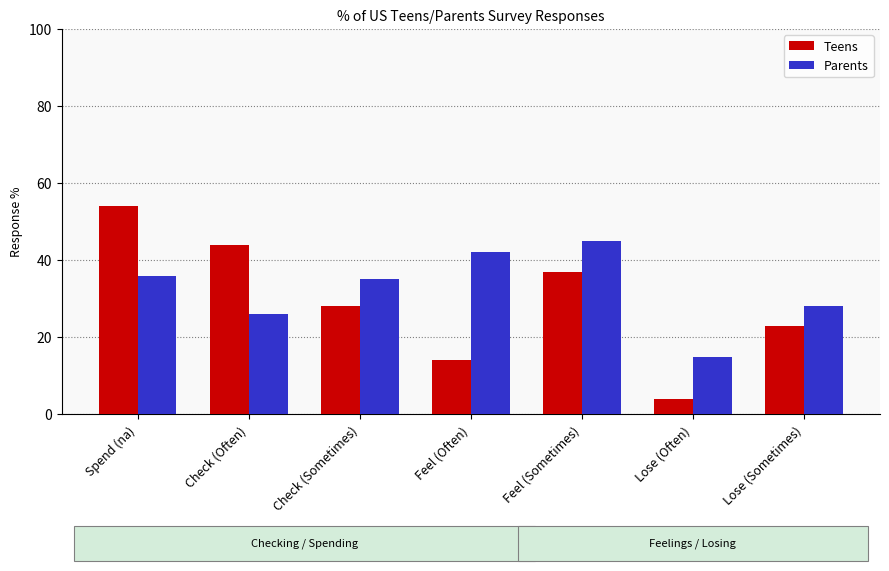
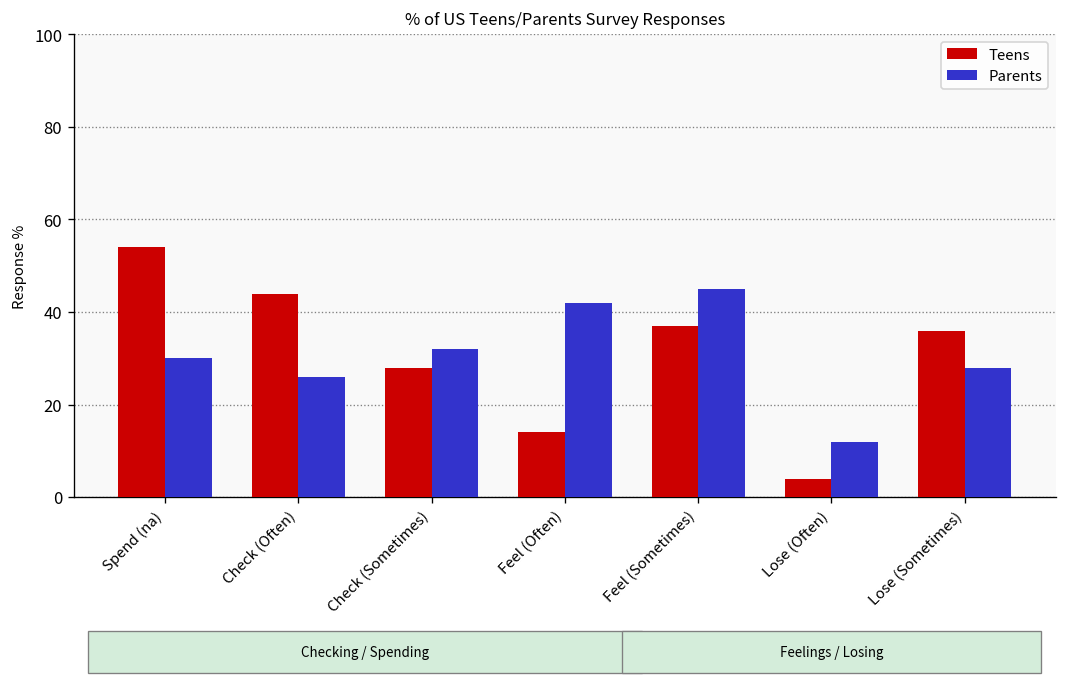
Parents, Spend (na): 36 -> 30
Parents, Check (Sometimes): 35 -> 32
Parents, Lose (Often): 15 -> 12
Teens, Lose (Sometimes): 23 -> 36
